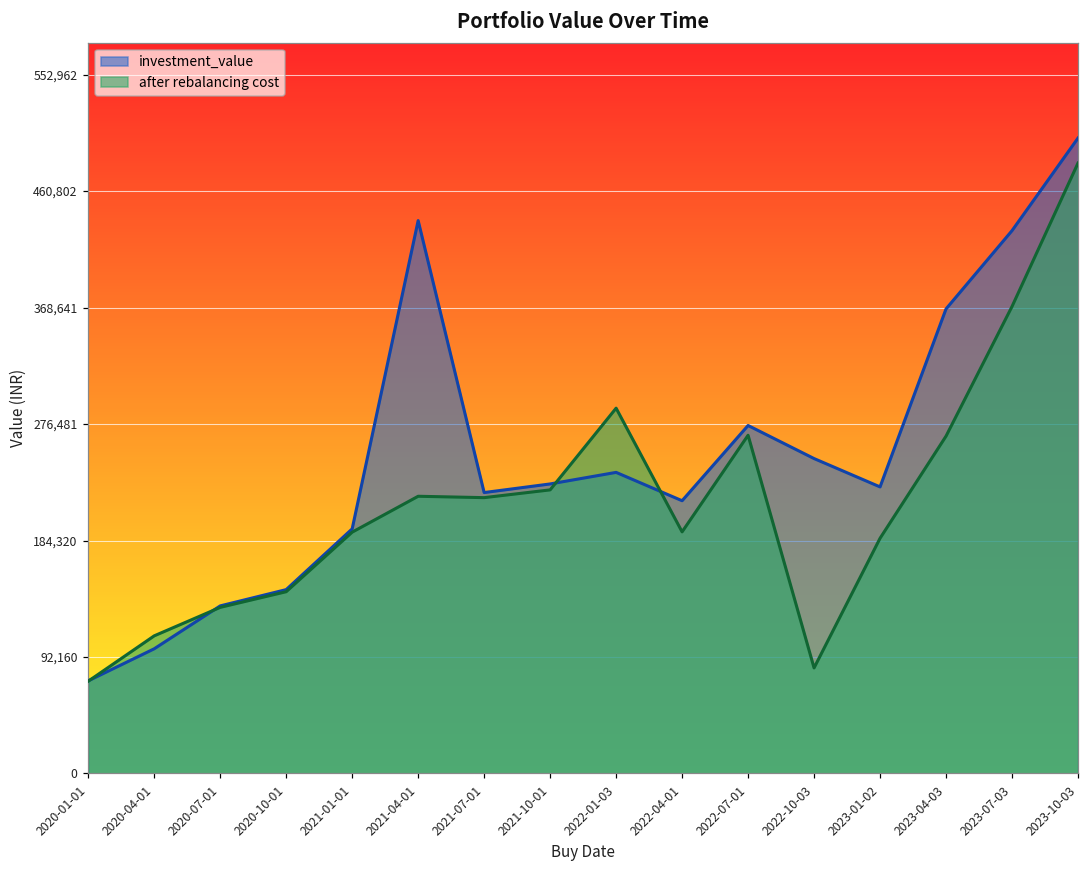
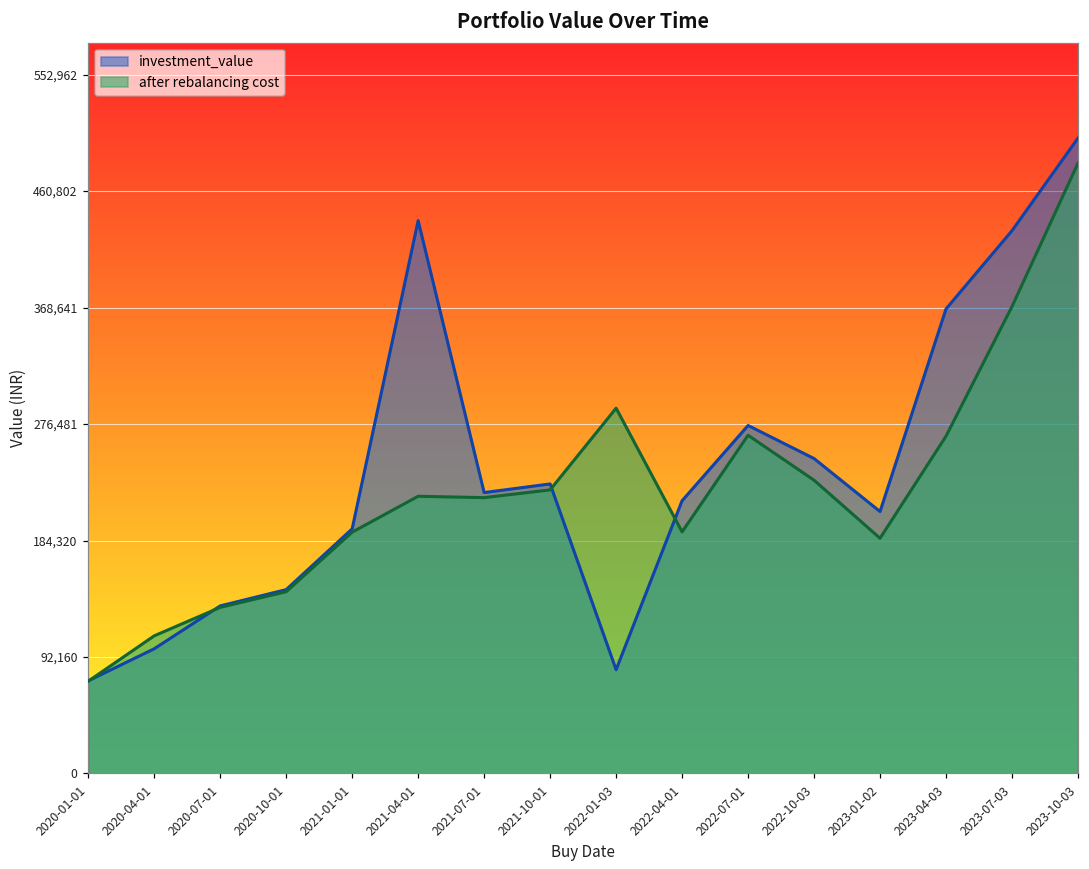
investment_value, 2022-01-03: 238,000 -> 82,000
after rebalancing cost, 2022-10-03: 84,000 -> 232,000
investment_value, 2023-01-02: 227,000 -> 207,000
